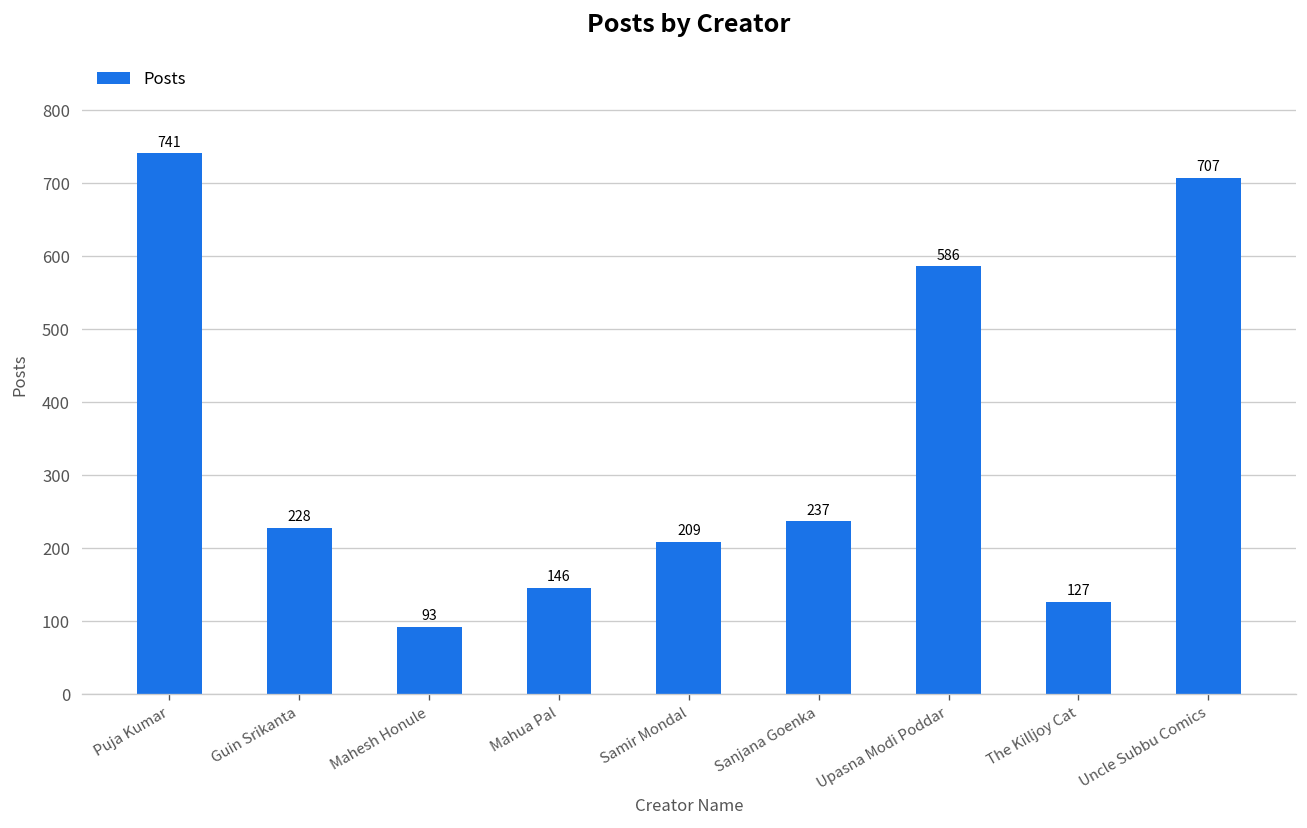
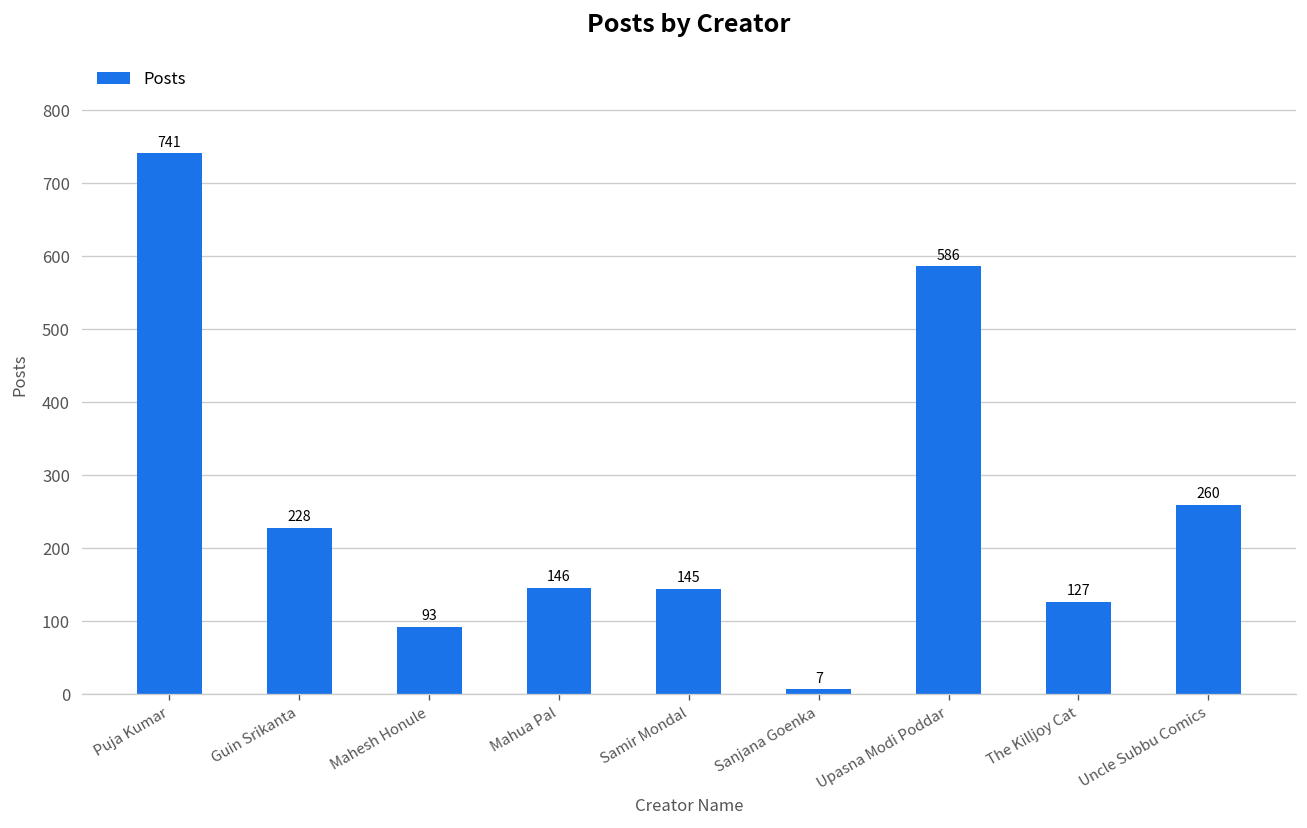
Samir Mondal: 209 -> 145
Sanjana Goenka: 237 -> 7
Uncle Subbu Comics: 707 -> 260
